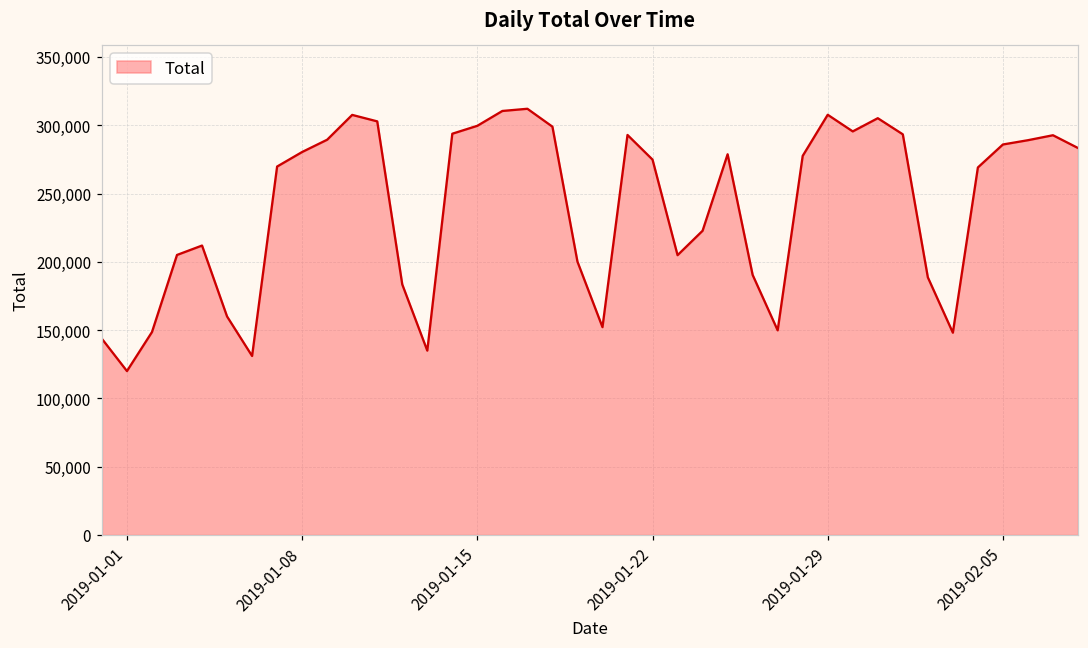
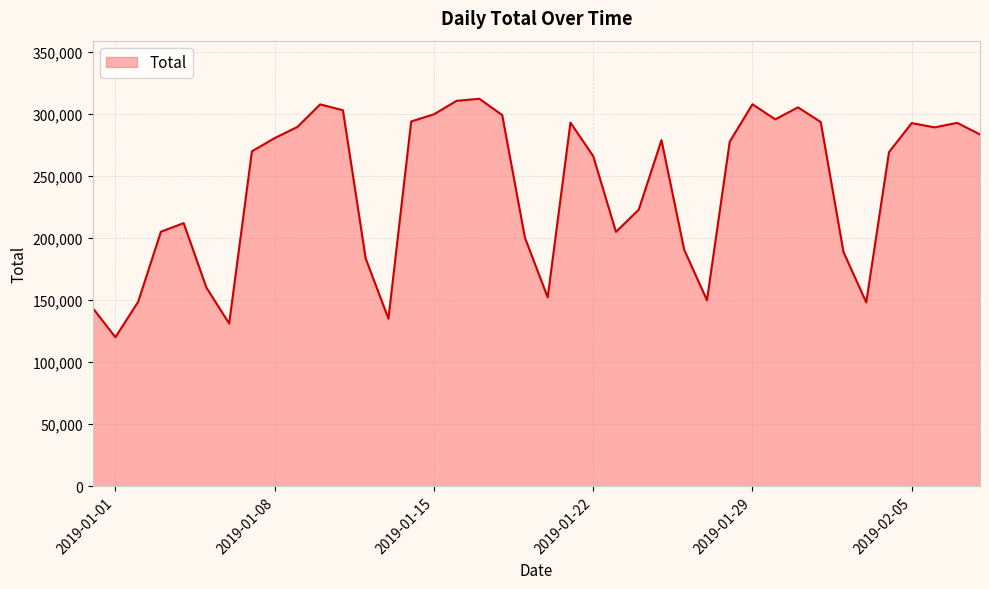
2019-01-22: 275,000 -> 266,000
2019-02-05: 286,000 -> 292,000
